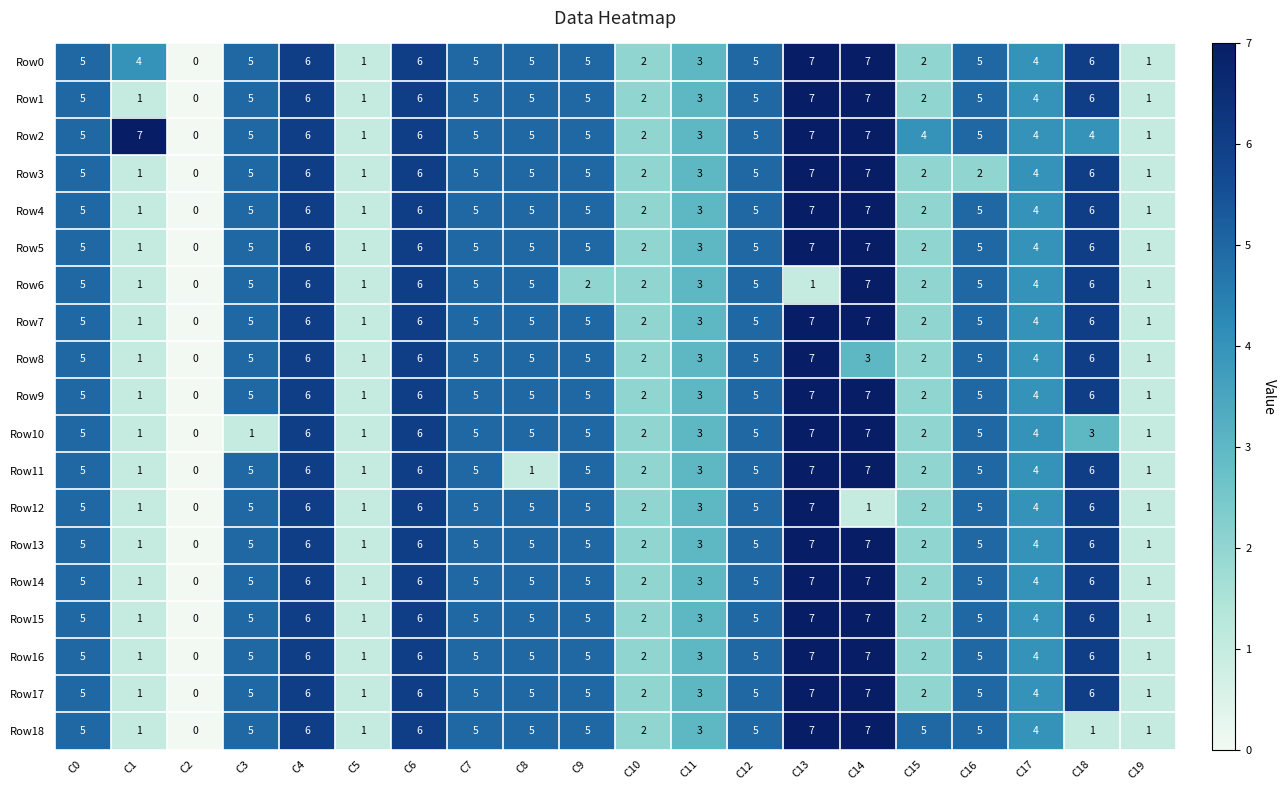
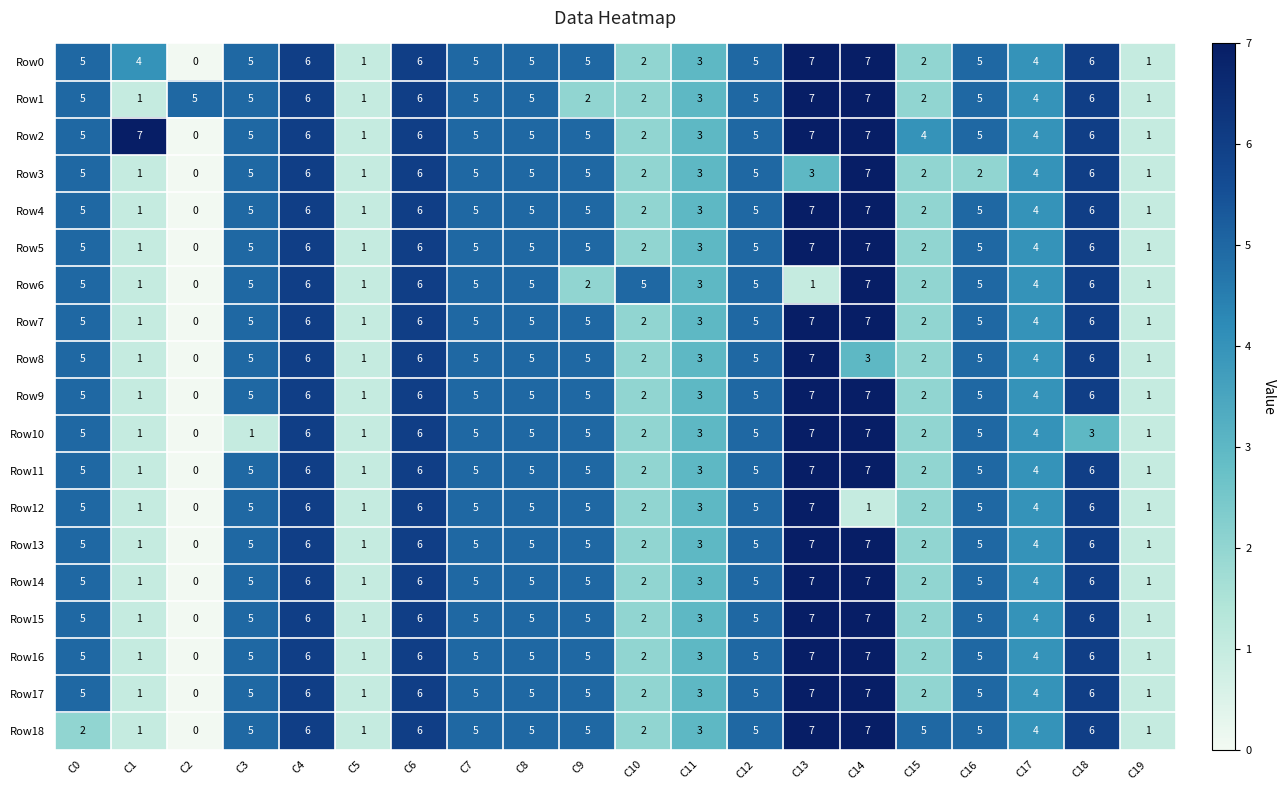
Row1, C2: 0 -> 5
Row1, C9: 5 -> 2
Row2, C18: 4 -> 6
Row3, C13: 7 -> 3
Row6, C10: 2 -> 5
Row11, C8: 1 -> 5
Row18, C0: 5 -> 2
Row18, C18: 1 -> 6
